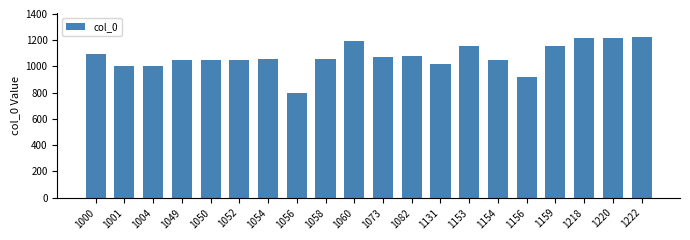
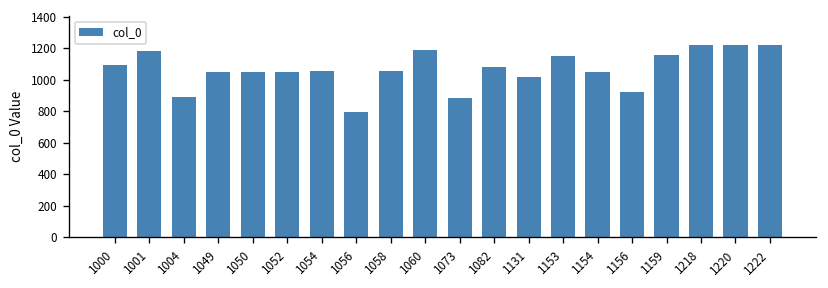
1001: 1000 -> 1180
1004: 1000 -> 890
1073: 1070 -> 880
